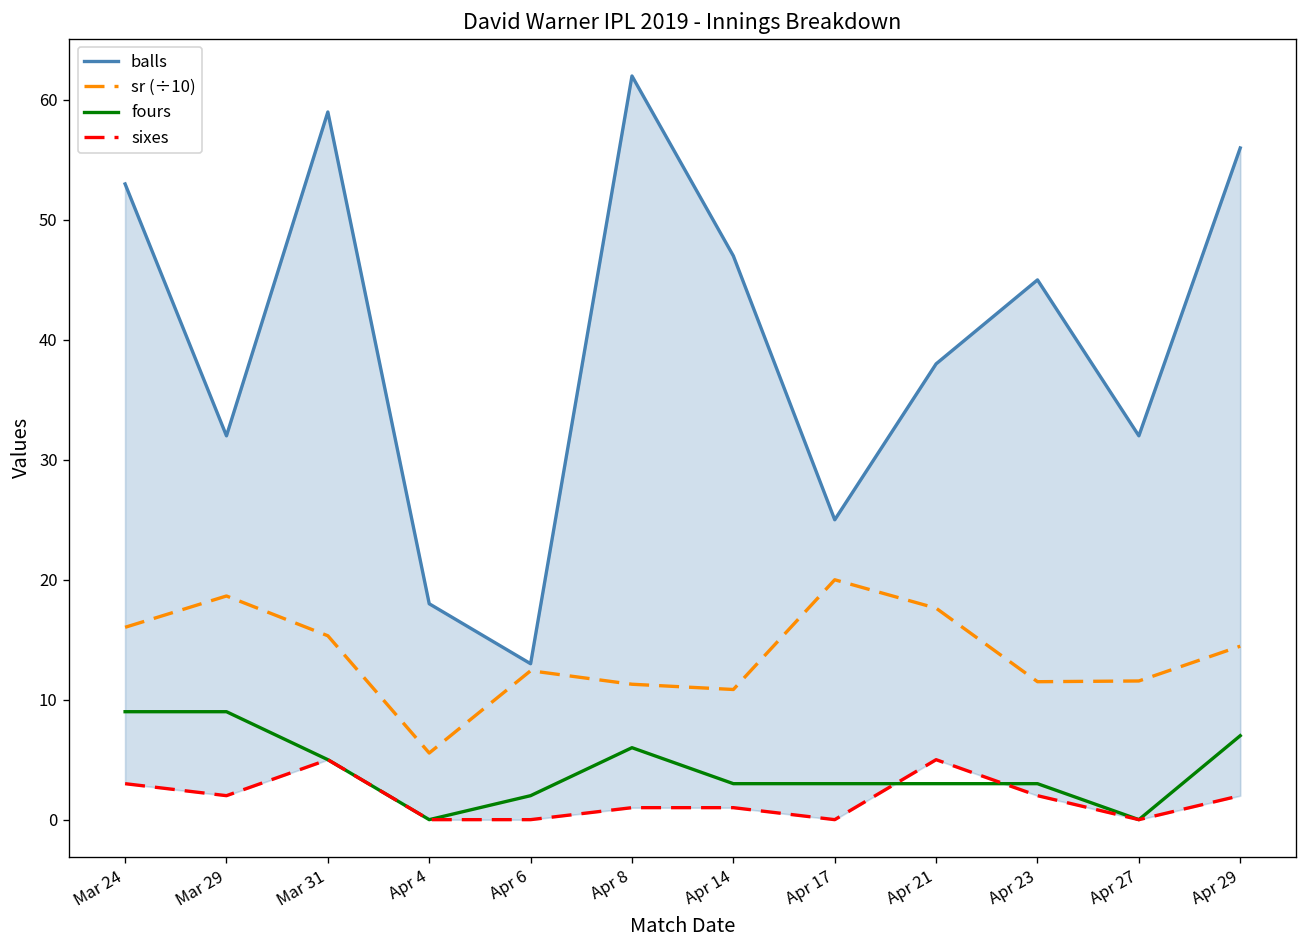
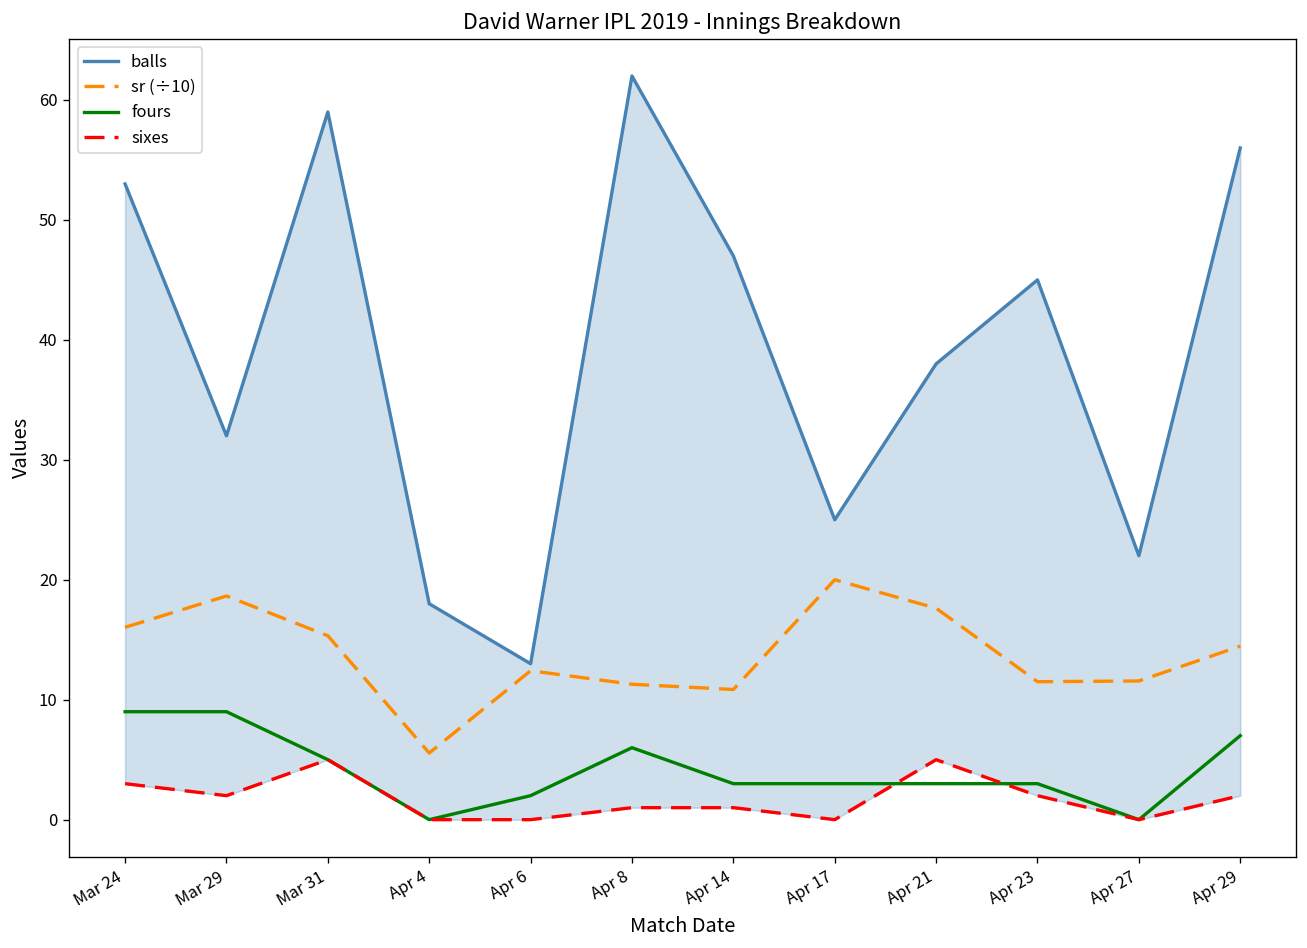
balls, Apr 27: 32 -> 22
